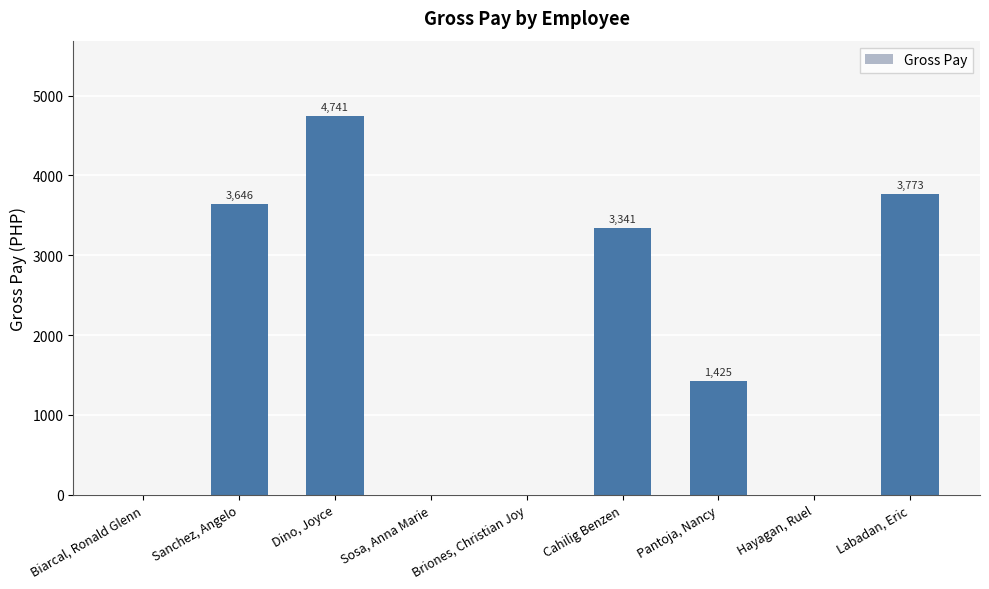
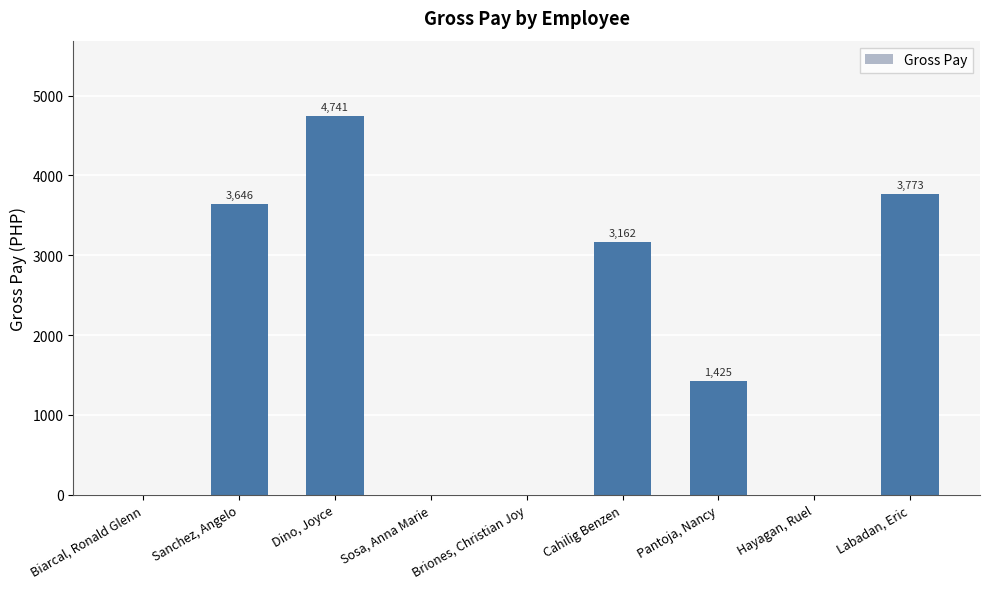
Cahilig Benzen: 3,341 -> 3,162
